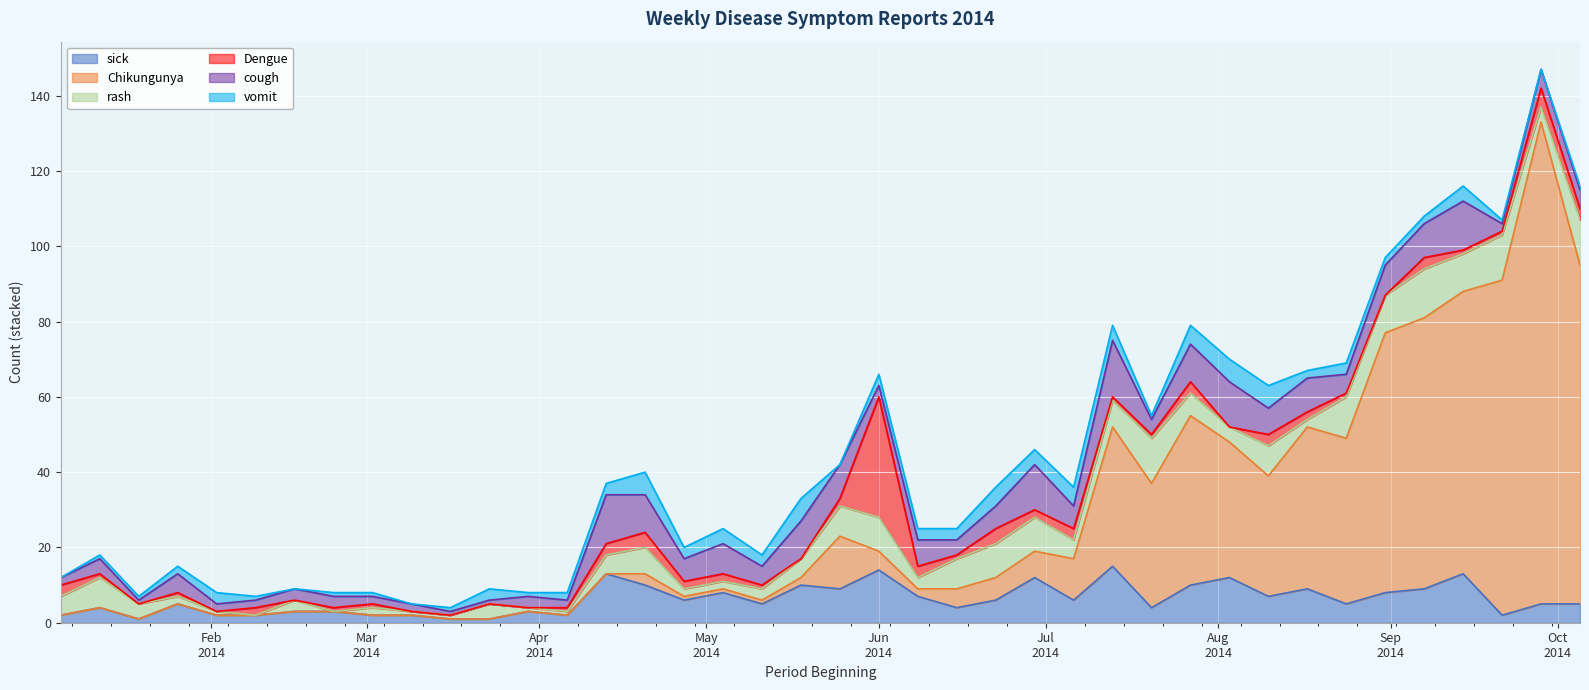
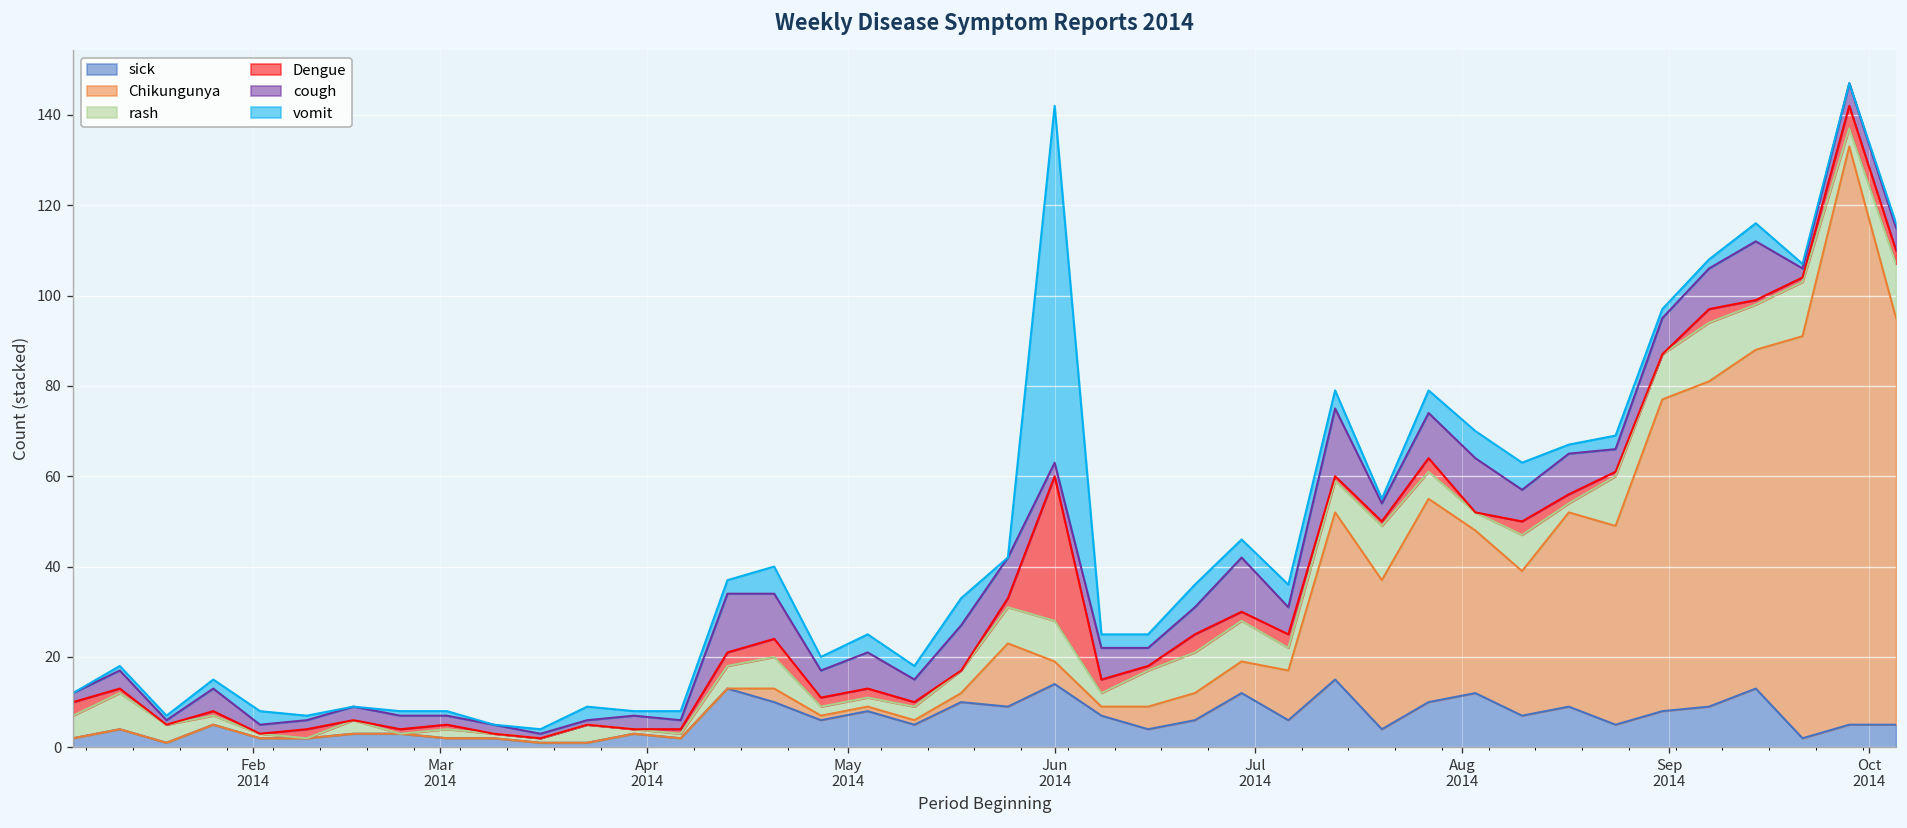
vomit, Jun 2014: 3 -> 79
